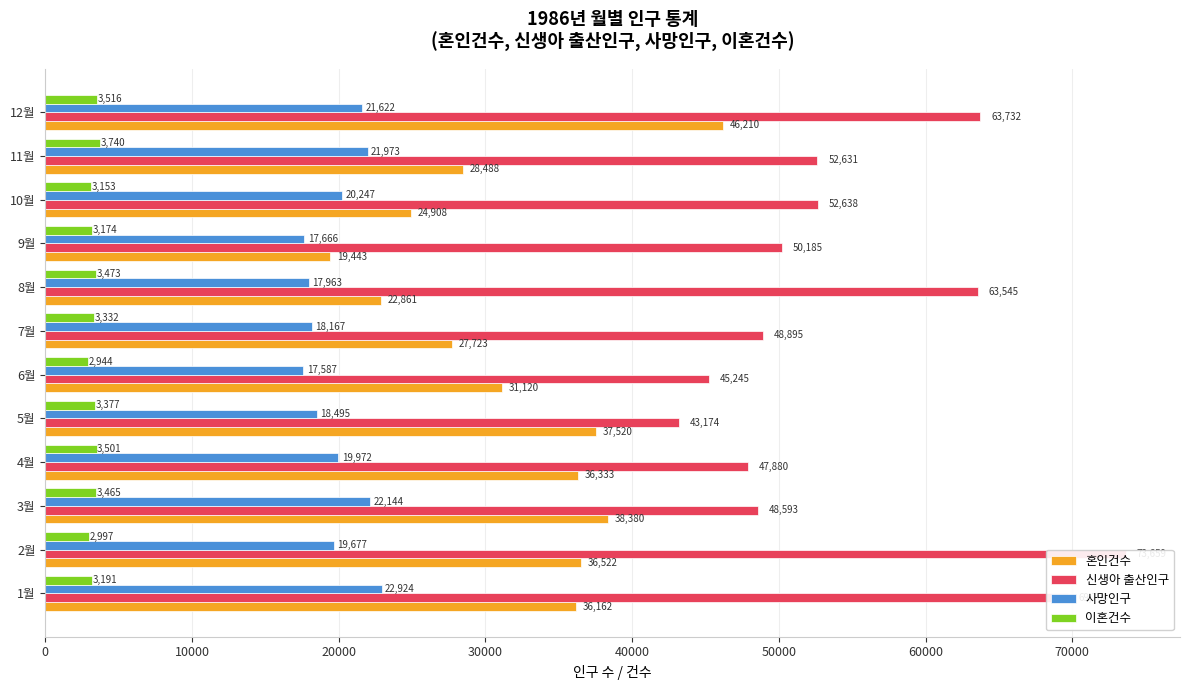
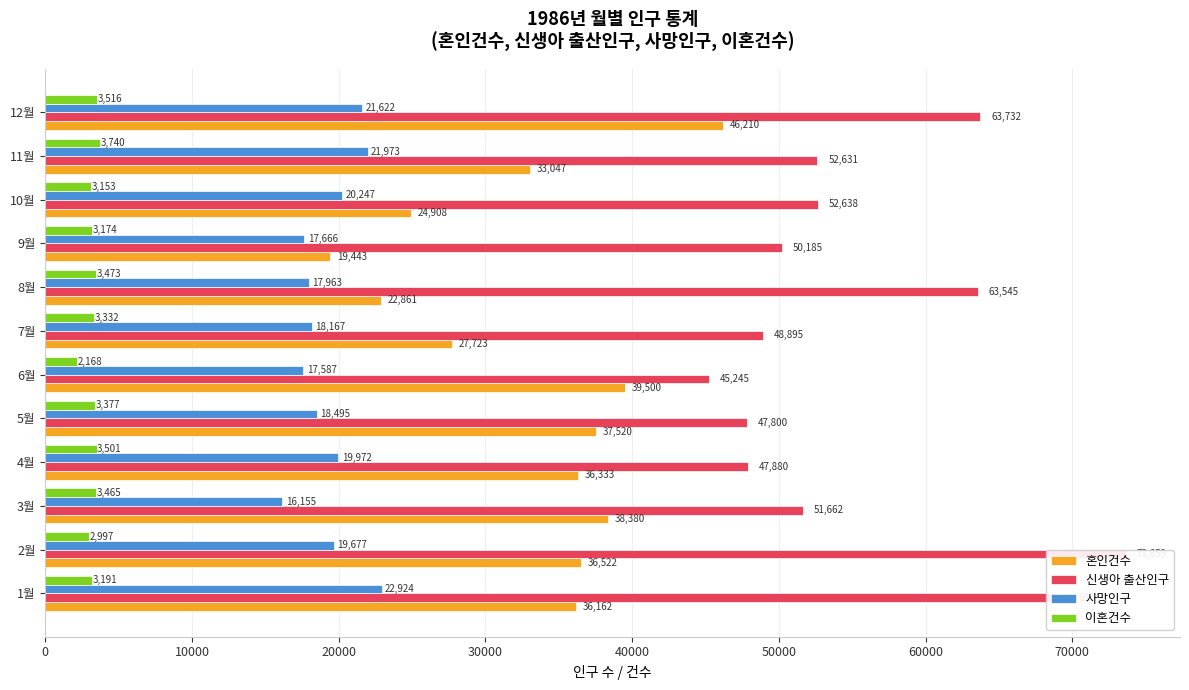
혼인건수, 11월: 28,488 -> 33,047
이혼건수, 6월: 2,944 -> 2,168
혼인건수, 6월: 31,120 -> 39,500
신생아 출산인구, 5월: 43,174 -> 47,800
사망인구, 3월: 22,144 -> 16,155
신생아 출산인구, 3월: 48,593 -> 51,662
